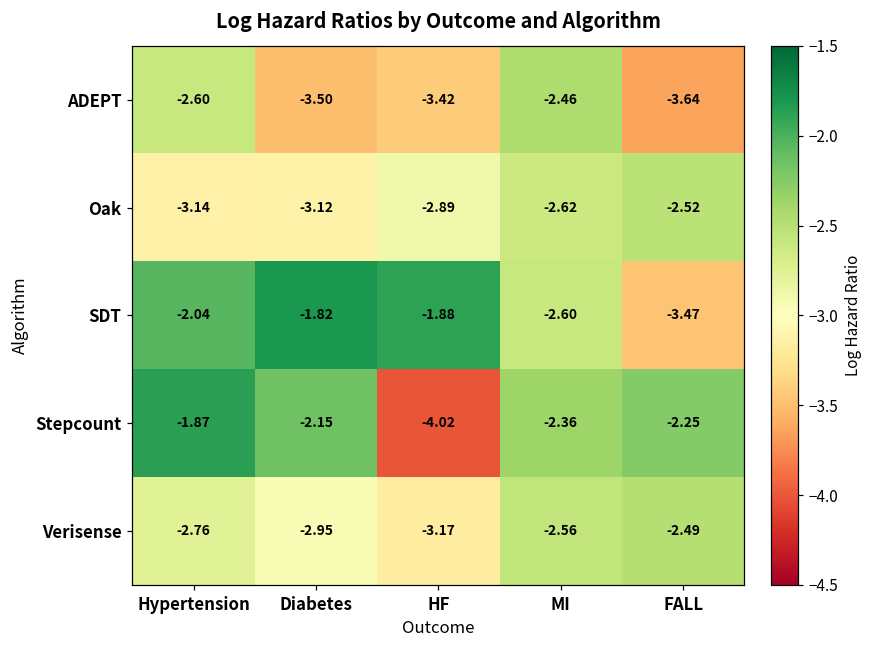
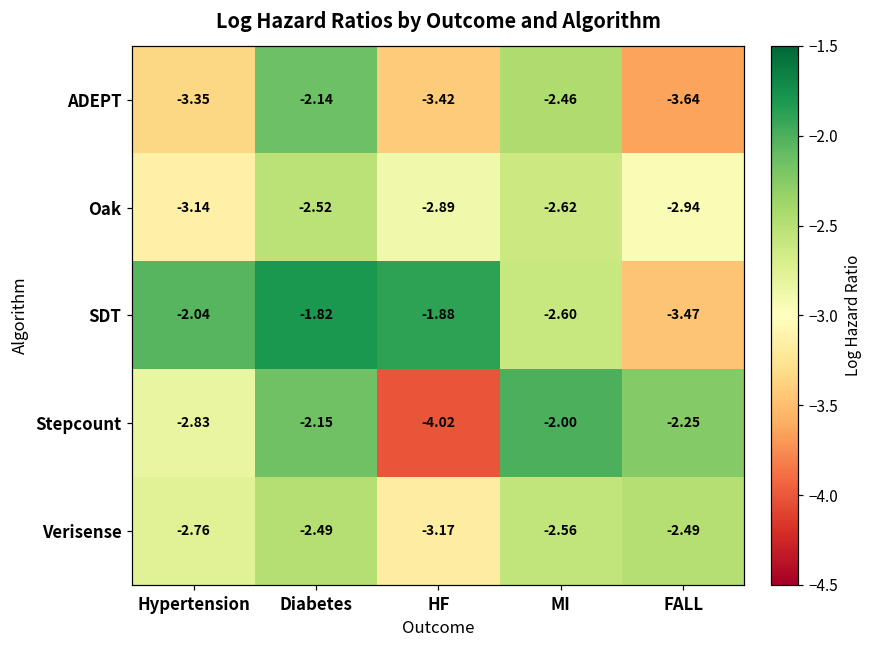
ADEPT, Hypertension: -2.60 -> -3.35
ADEPT, Diabetes: -3.50 -> -2.14
Oak, Diabetes: -3.12 -> -2.52
Oak, FALL: -2.52 -> -2.94
Stepcount, Hypertension: -1.87 -> -2.83
Stepcount, MI: -2.36 -> -2.00
Verisense, Diabetes: -2.95 -> -2.49
